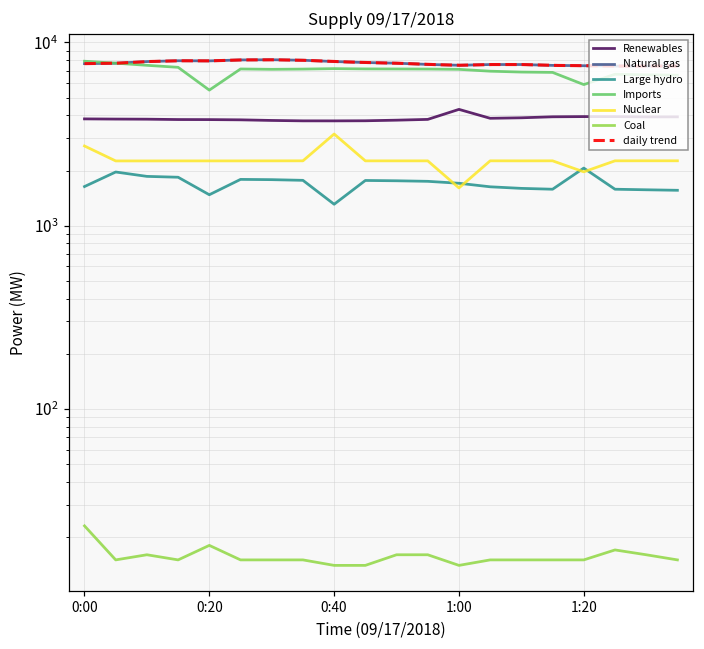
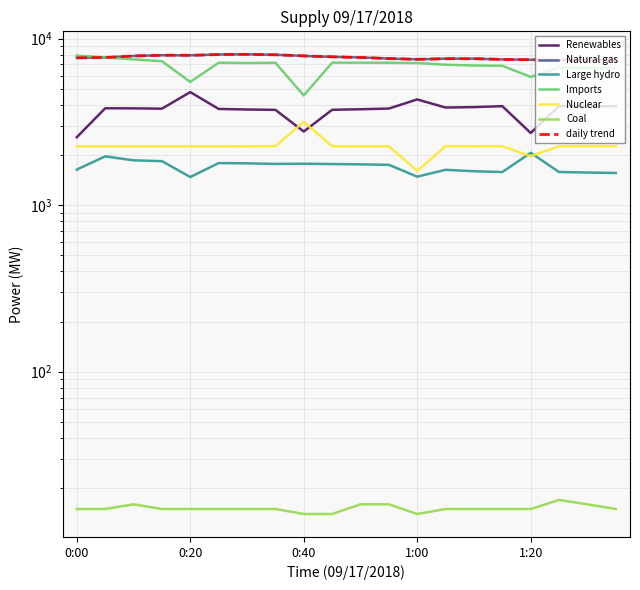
Renewables, 0:00: 3800 -> 2600
Nuclear, 0:00: 2700 -> 2300
Coal, 0:00: 23 -> 15
Renewables, 0:20: 3800 -> 4800
Coal, 0:20: 18 -> 15
Renewables, 0:40: 3700 -> 2800
Large hydro, 0:40: 1300 -> 1800
Imports, 0:40: 7200 -> 4600
Large hydro, 1:00: 1700 -> 1500
Renewables, 1:20: 3900 -> 2700
